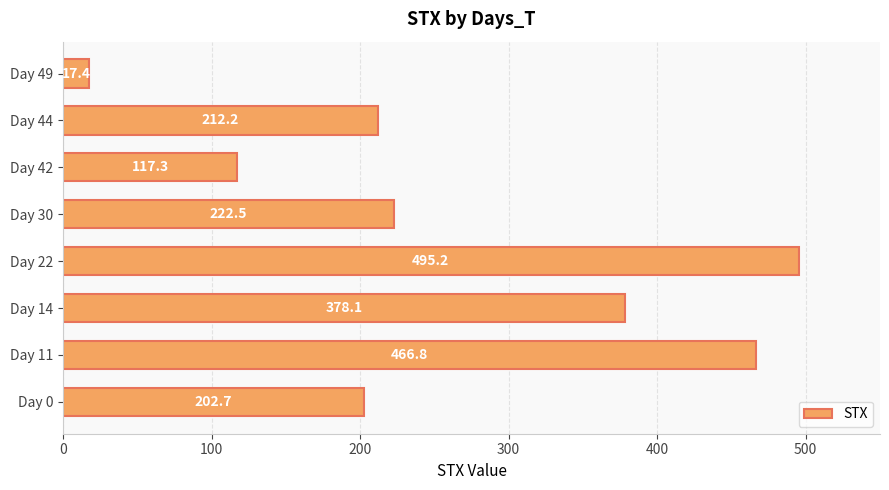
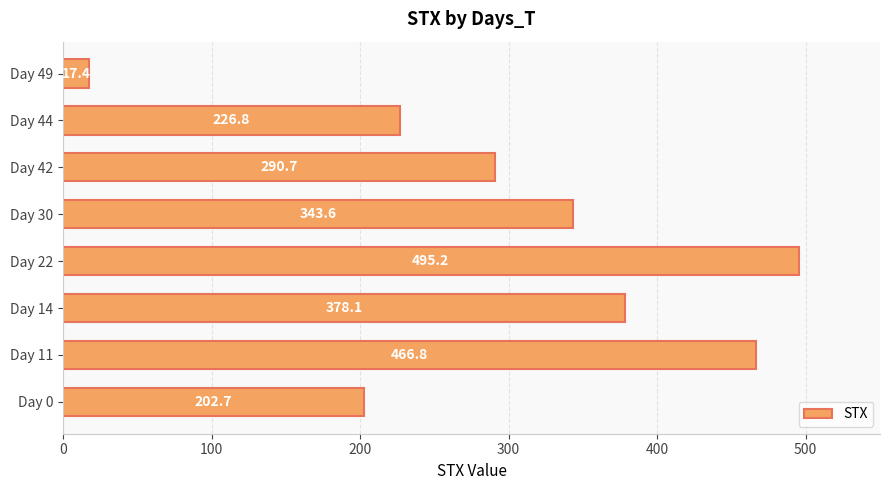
Day 44: 212.2 -> 226.8
Day 42: 117.3 -> 290.7
Day 30: 222.5 -> 343.6
